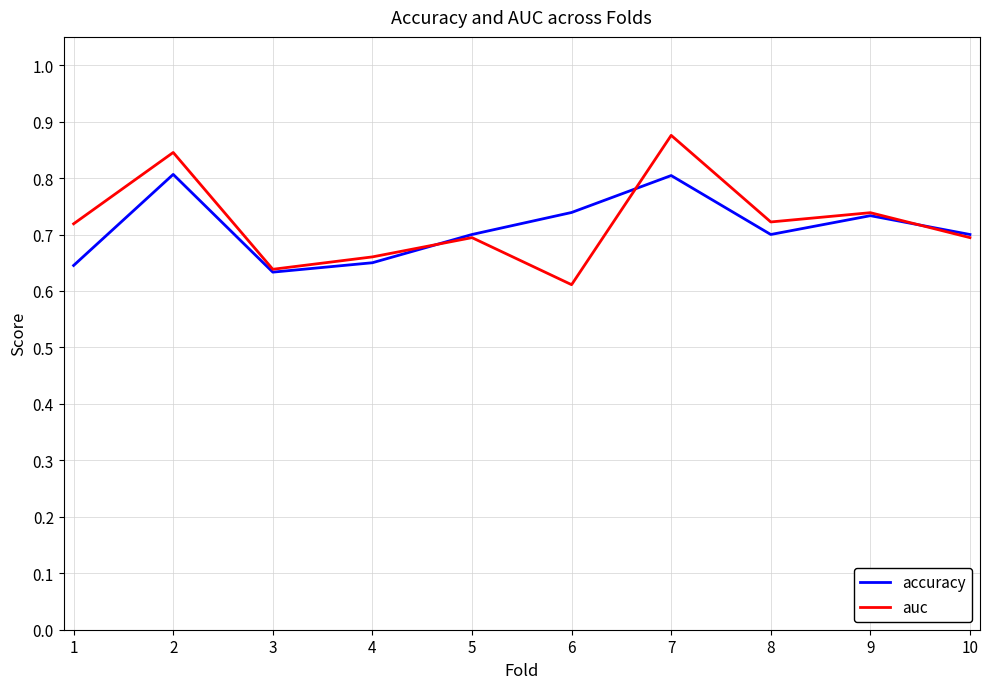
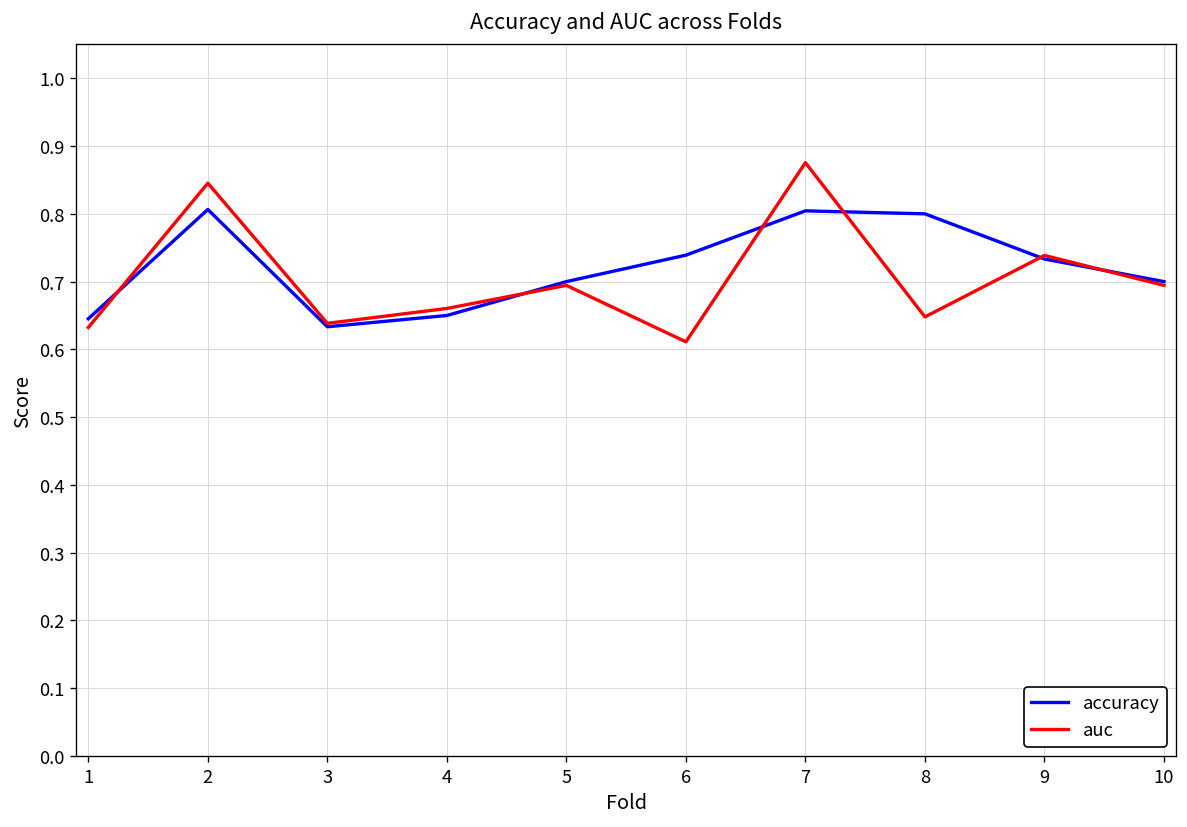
auc, 1: 0.72 -> 0.63
accuracy, 8: 0.7 -> 0.8
auc, 8: 0.72 -> 0.65
